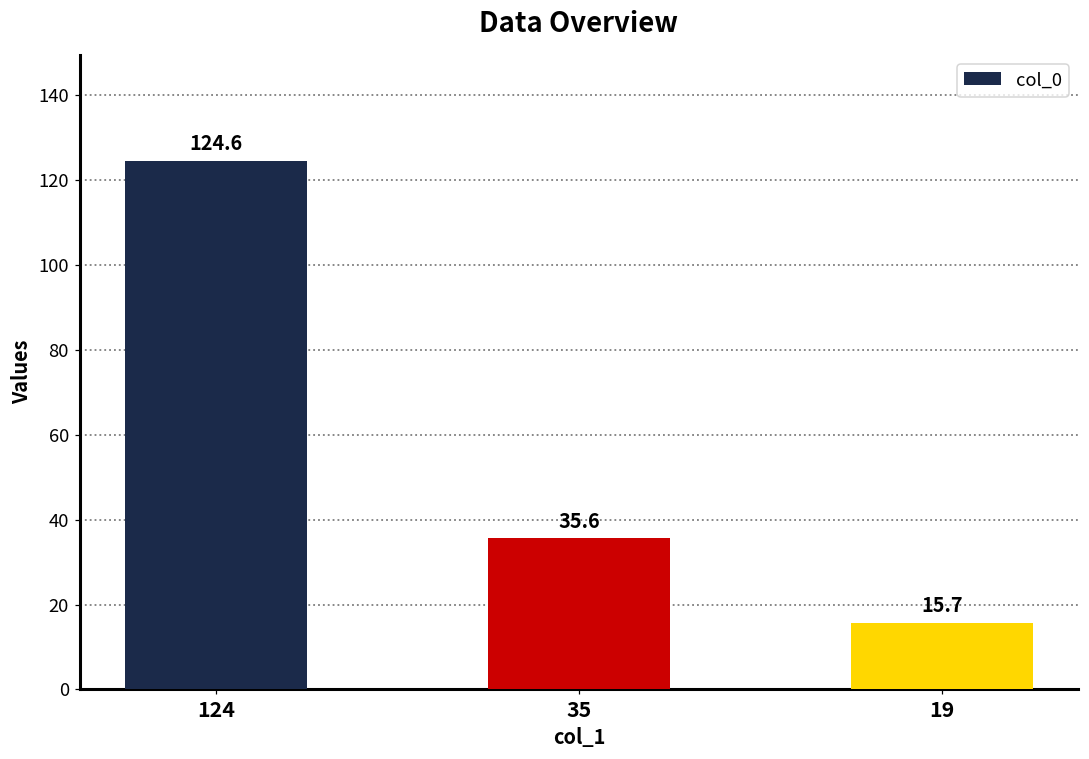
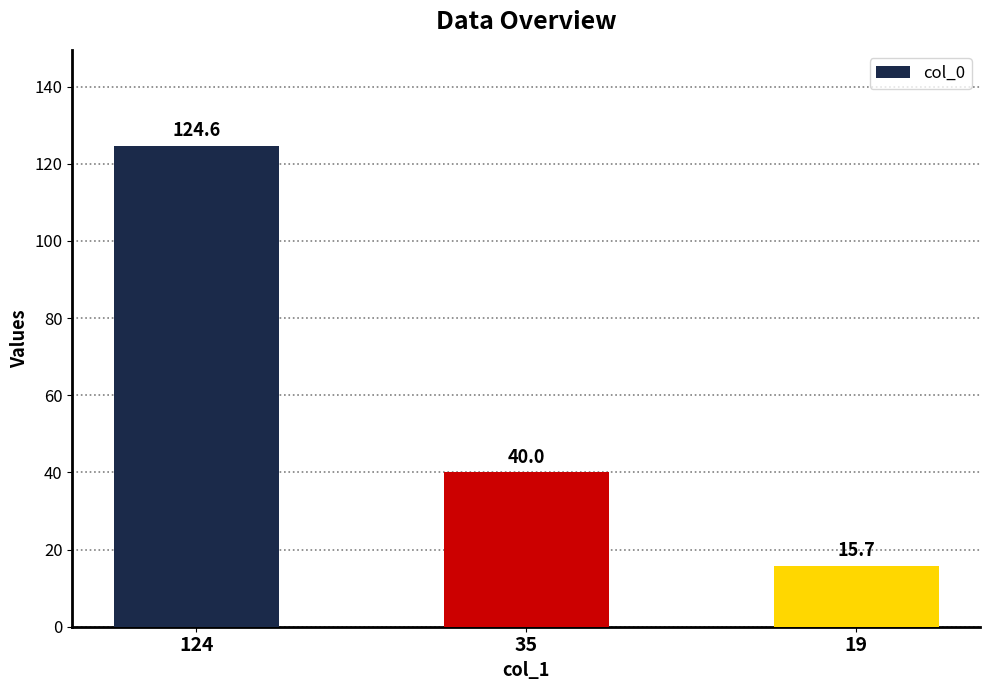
35: 35.6 -> 40.0
